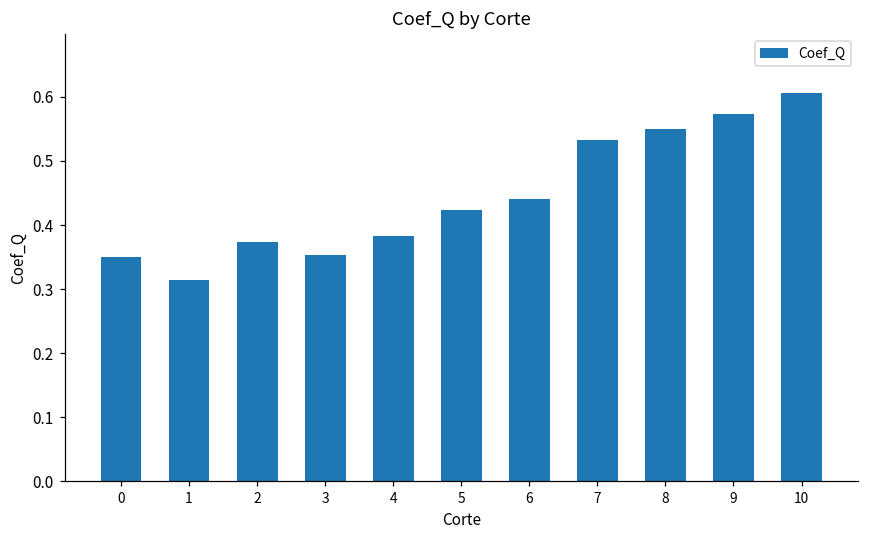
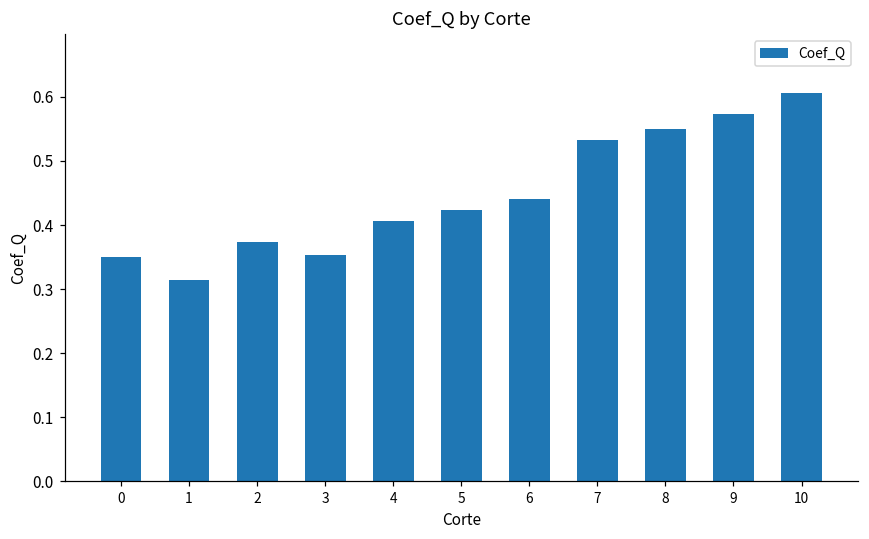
4: 0.38 -> 0.41
